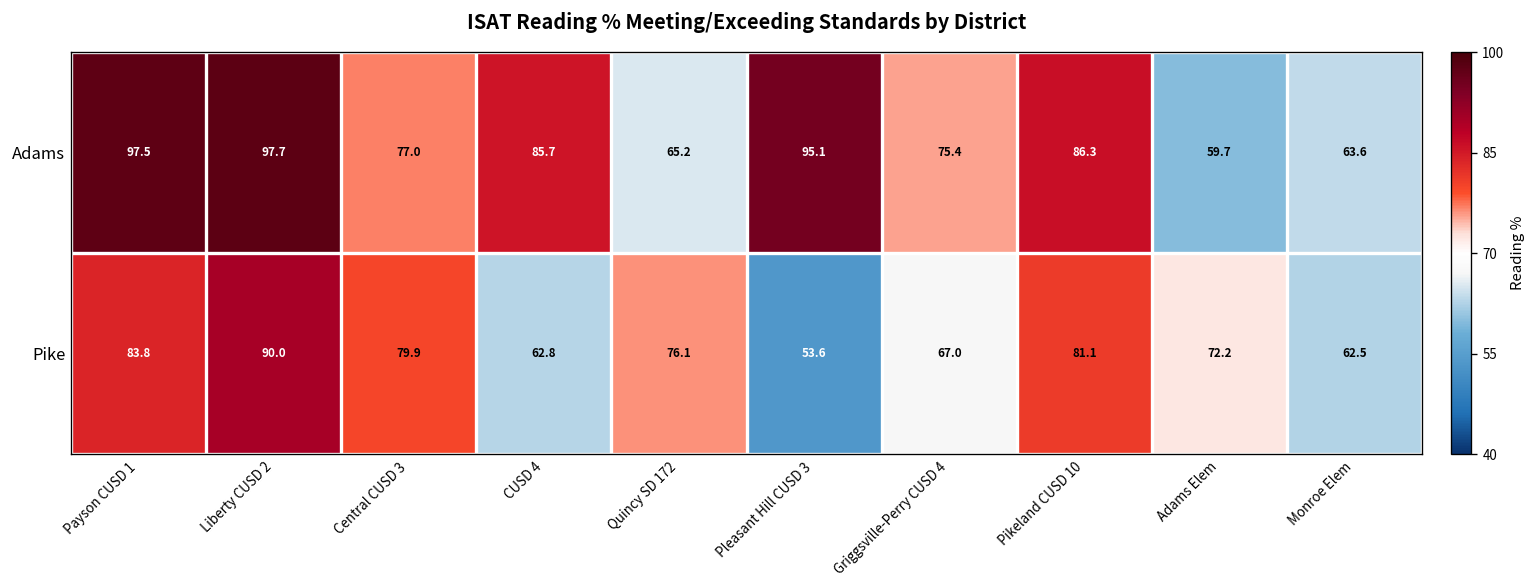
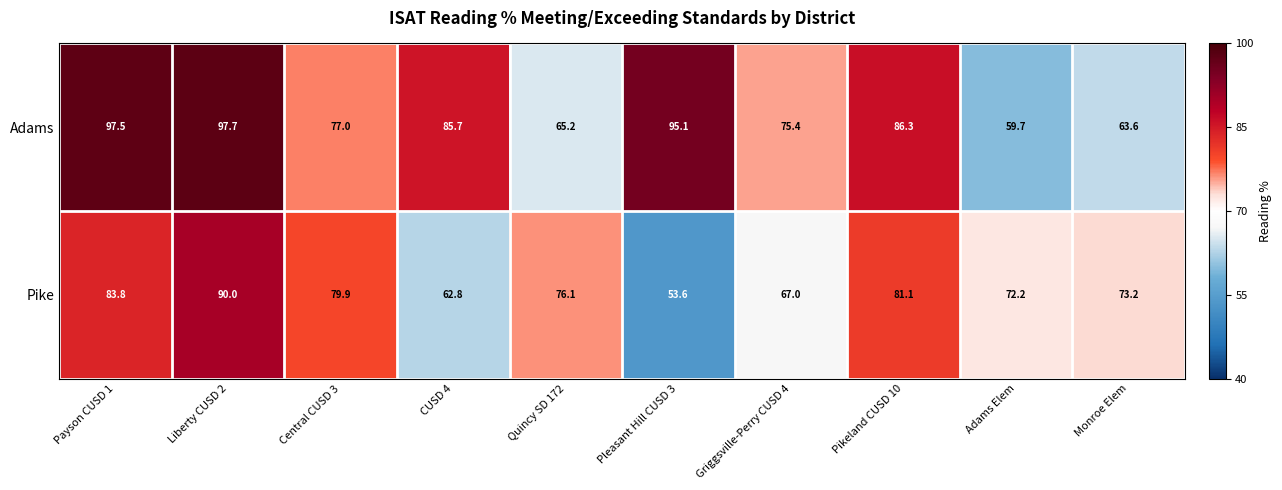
Pike, Monroe Elem: 62.5 -> 73.2
